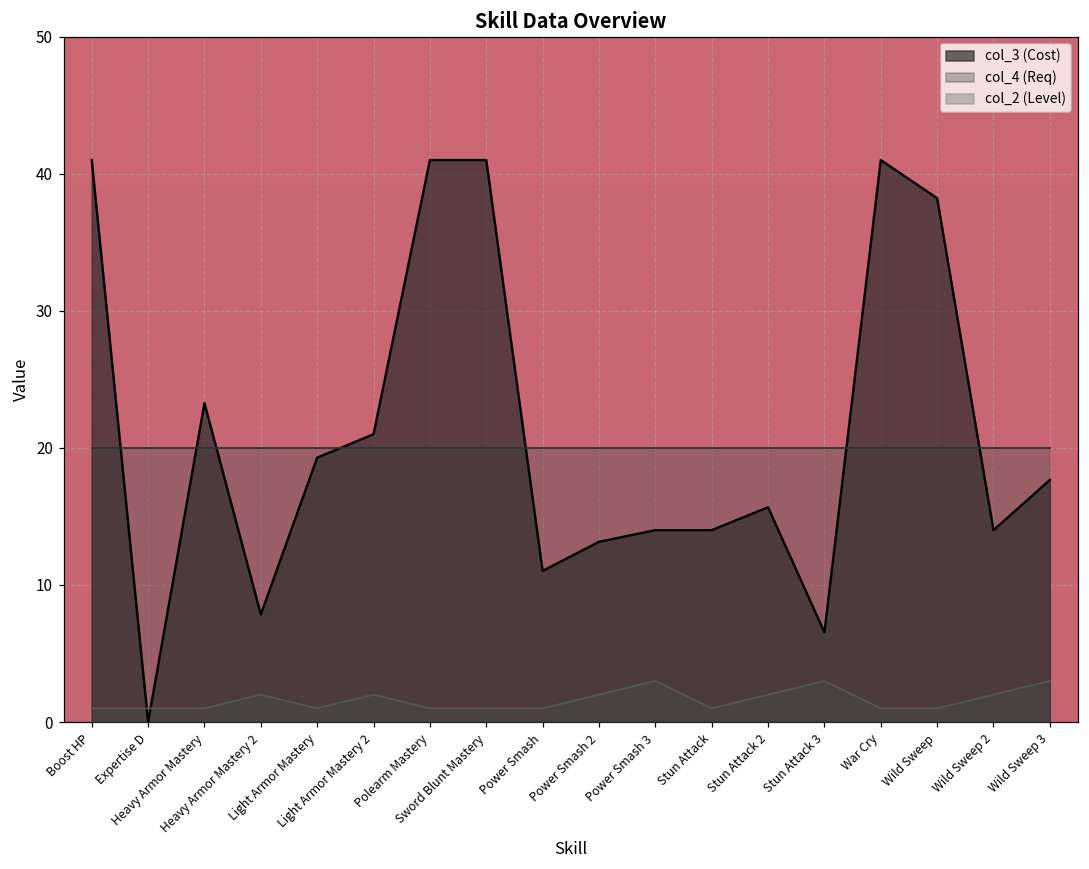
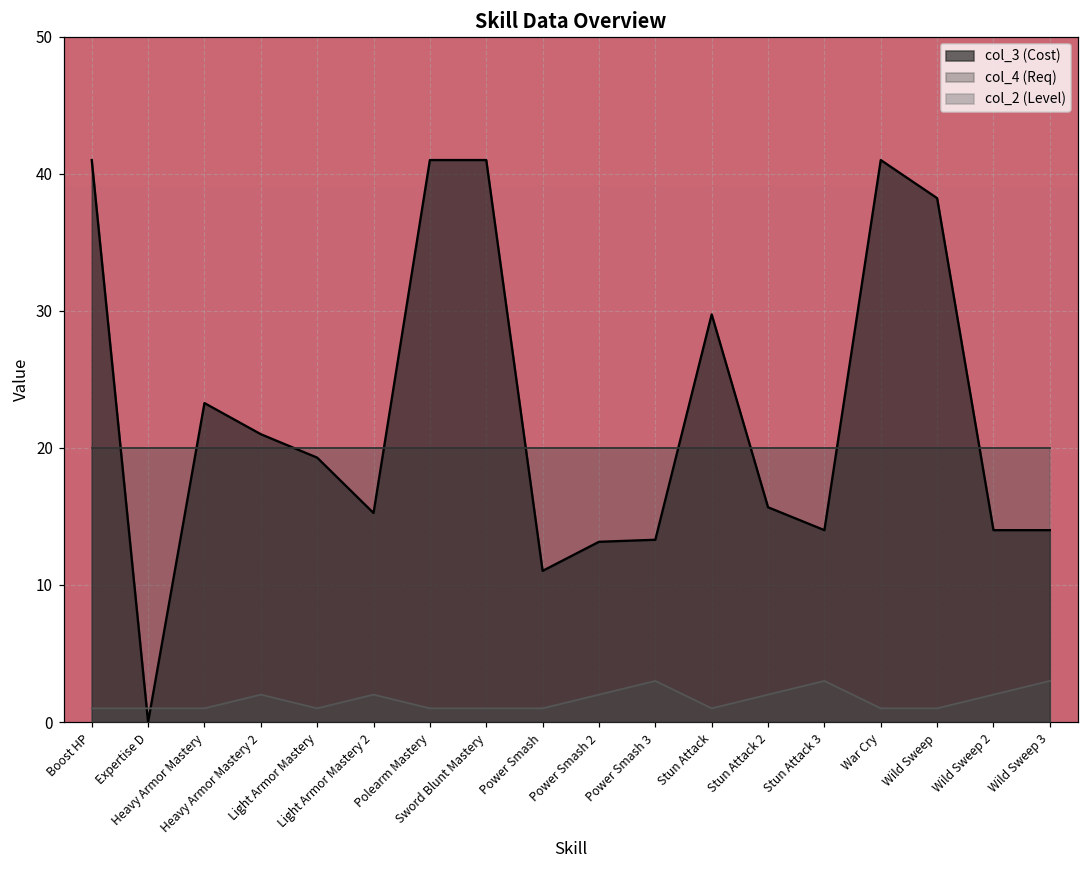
col_3 (Cost), Heavy Armor Mastery 2: 7.9 -> 21.0
col_3 (Cost), Light Armor Mastery 2: 21.0 -> 15.3
col_3 (Cost), Power Smash 3: 14.0 -> 13.3
col_3 (Cost), Stun Attack: 14.0 -> 29.7
col_3 (Cost), Stun Attack 3: 6.6 -> 14.0
col_3 (Cost), Wild Sweep 3: 17.7 -> 14.0
